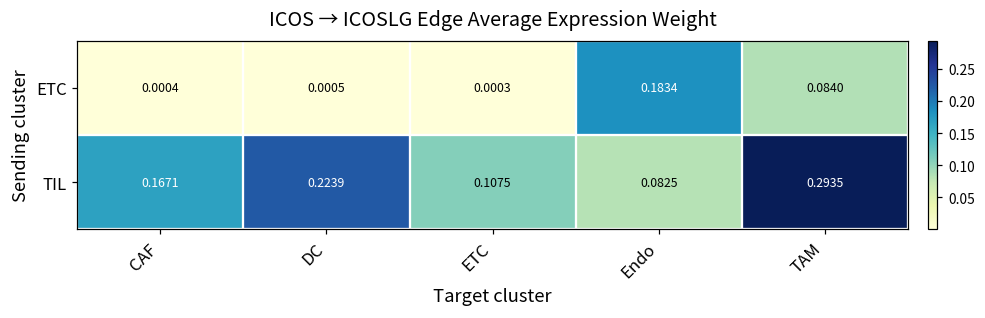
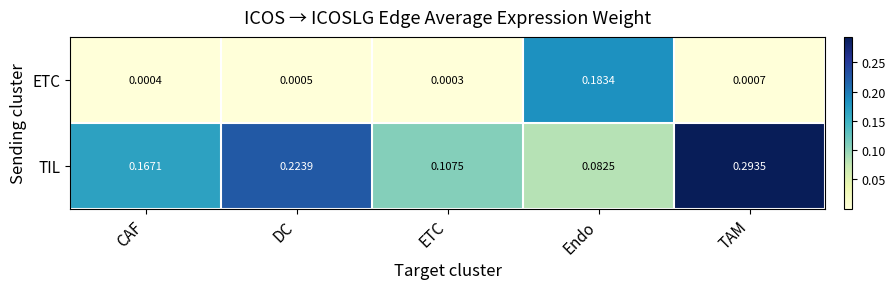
ETC, TAM: 0.0840 -> 0.0007
